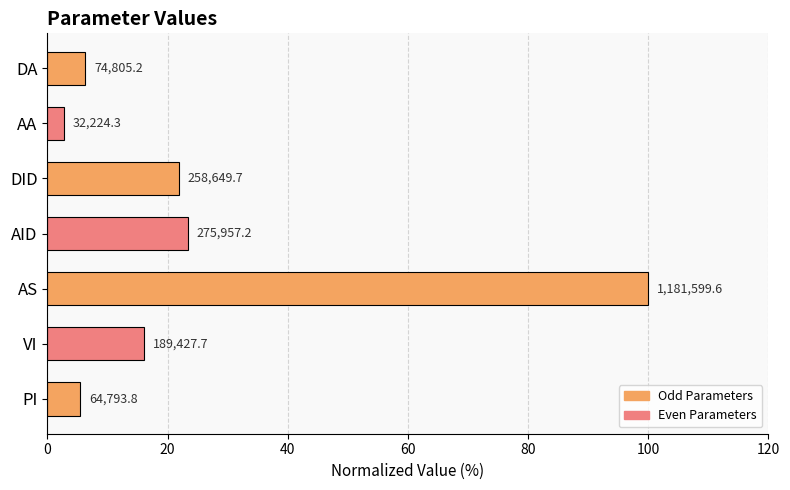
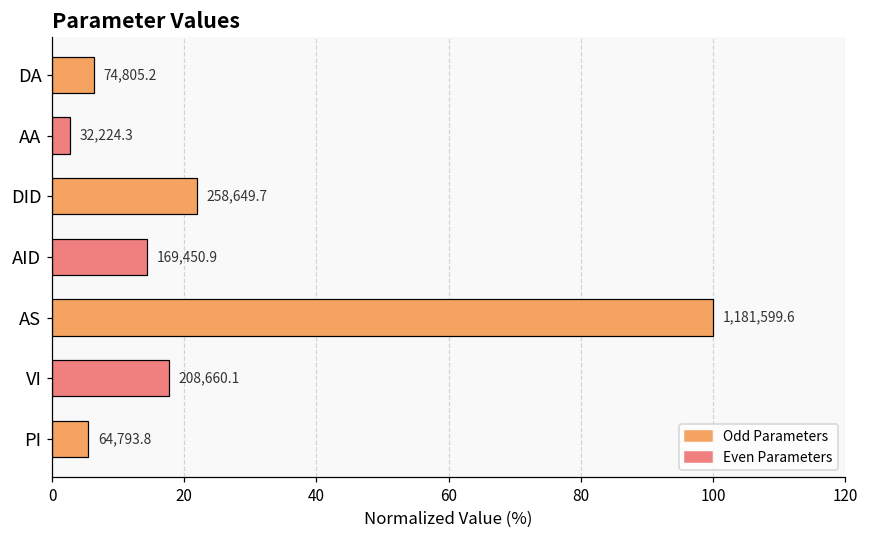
AID: 275,957.2 -> 169,450.9
VI: 189,427.7 -> 208,660.1
